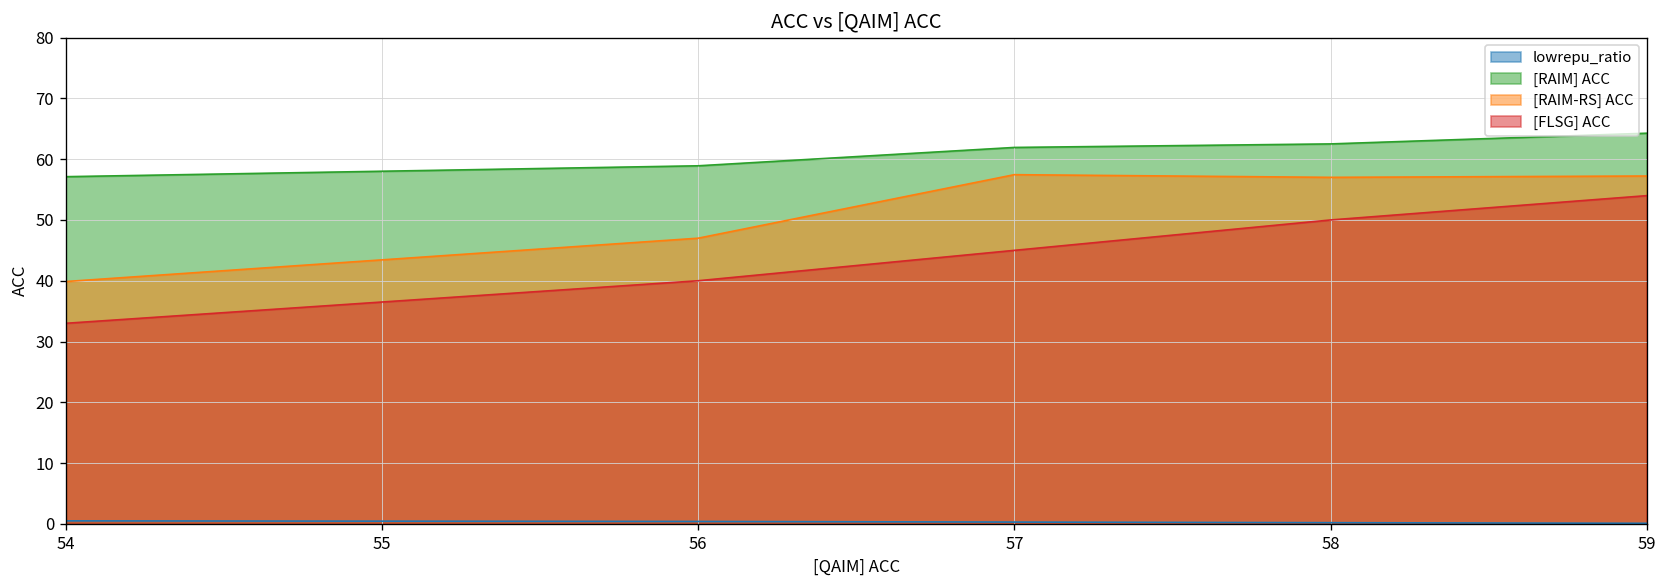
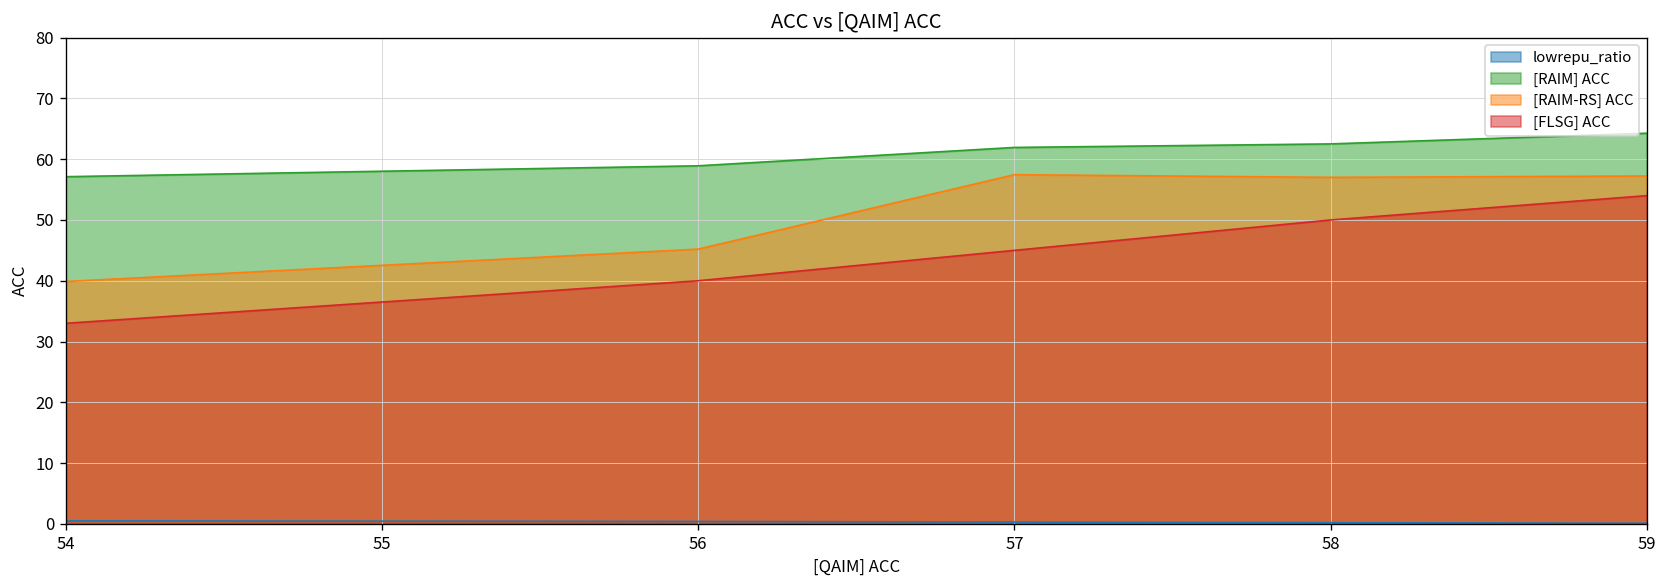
[RAIM-RS] ACC, 56: 47 -> 45
